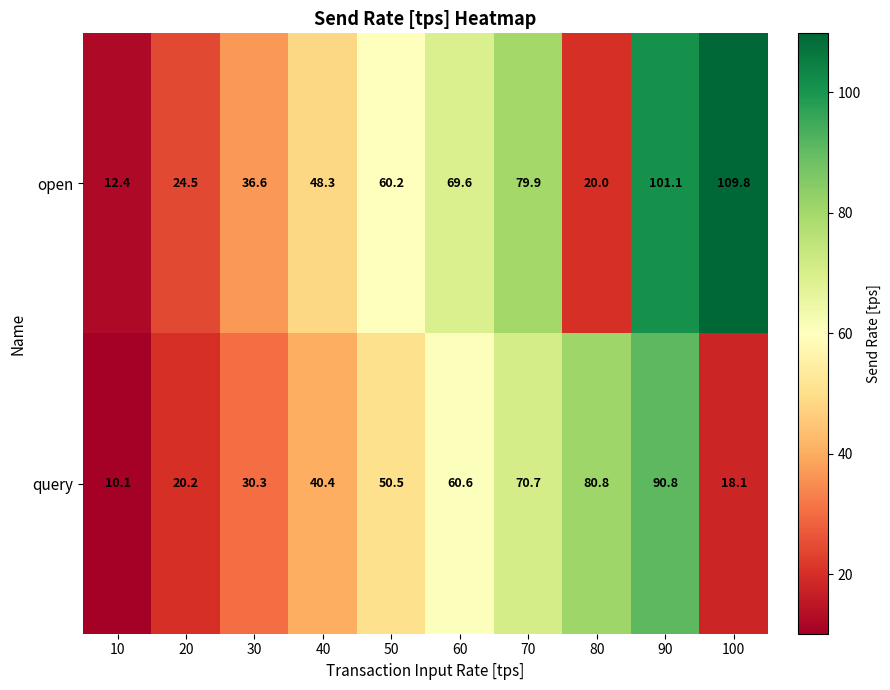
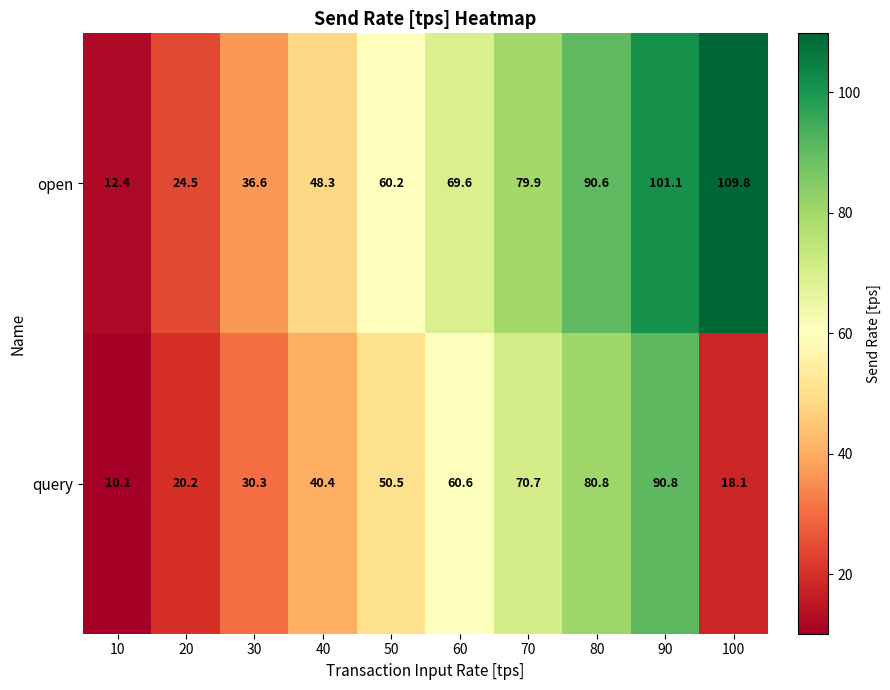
open, 80: 20.0 -> 90.6
